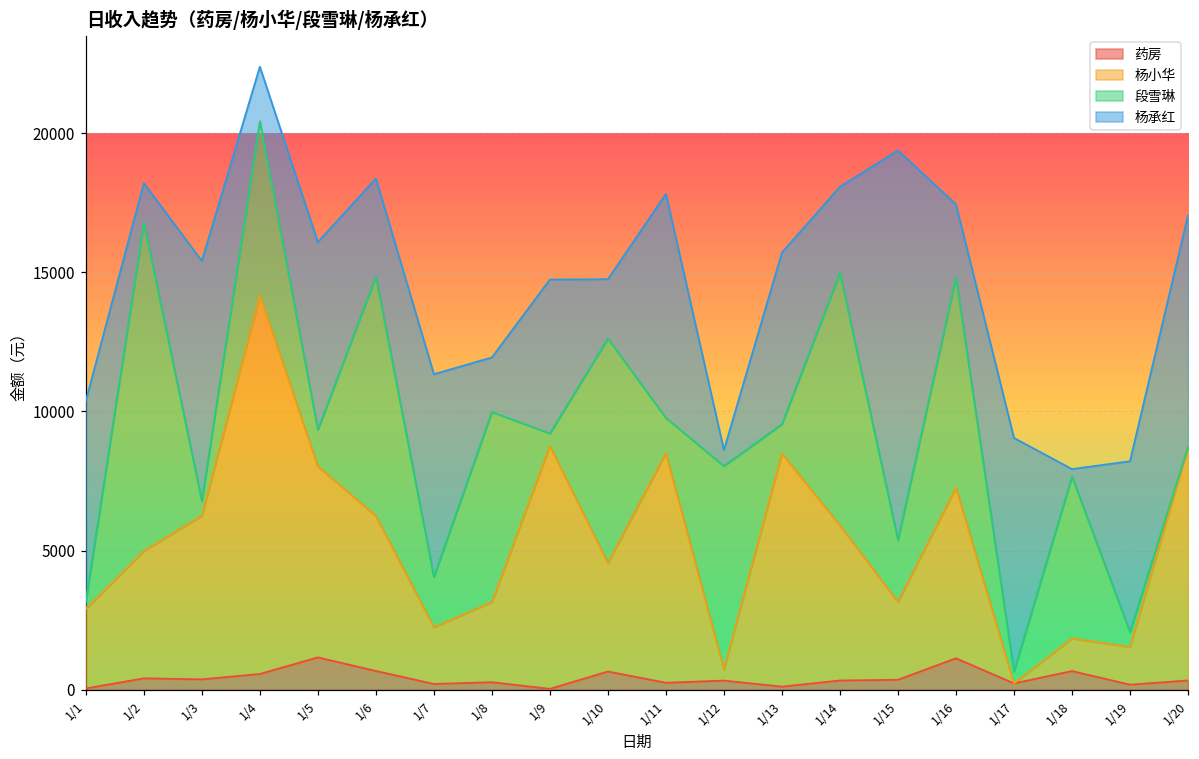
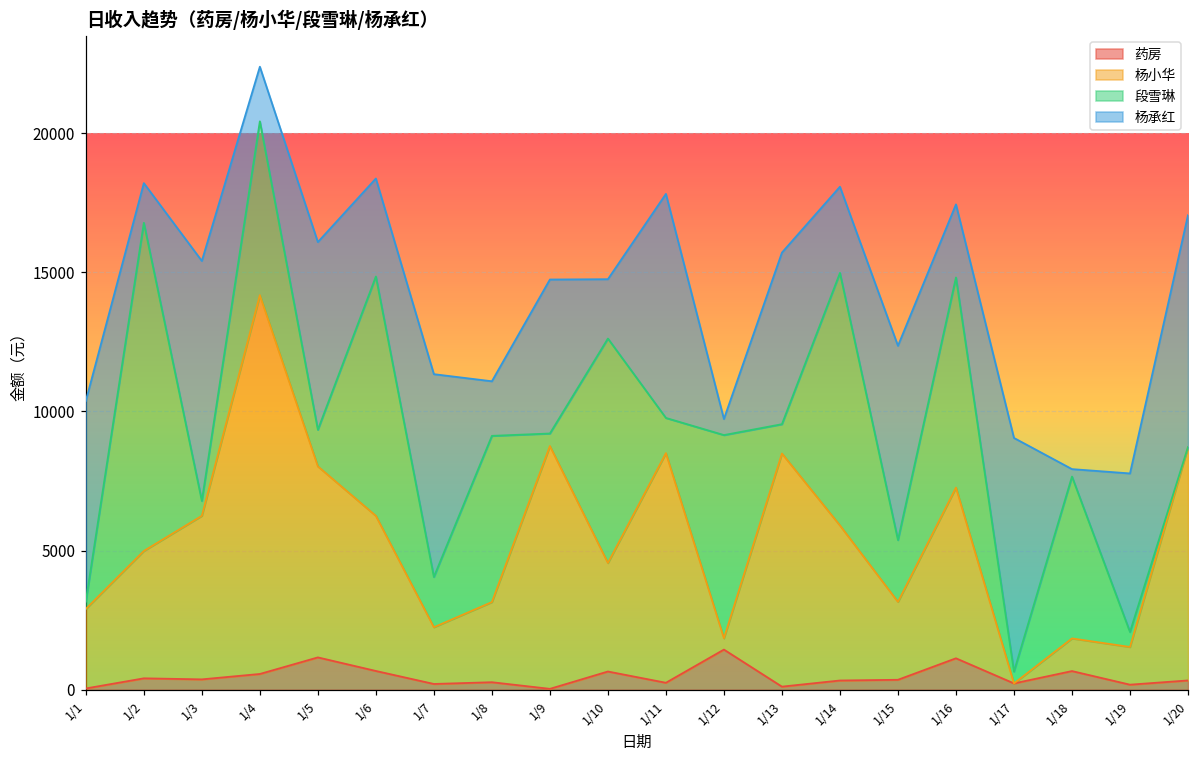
段雪琳, 1/8: 6800 -> 6000
药房, 1/12: 300 -> 1400
杨承红, 1/15: 14000 -> 7000
杨承红, 1/19: 6100 -> 5700
